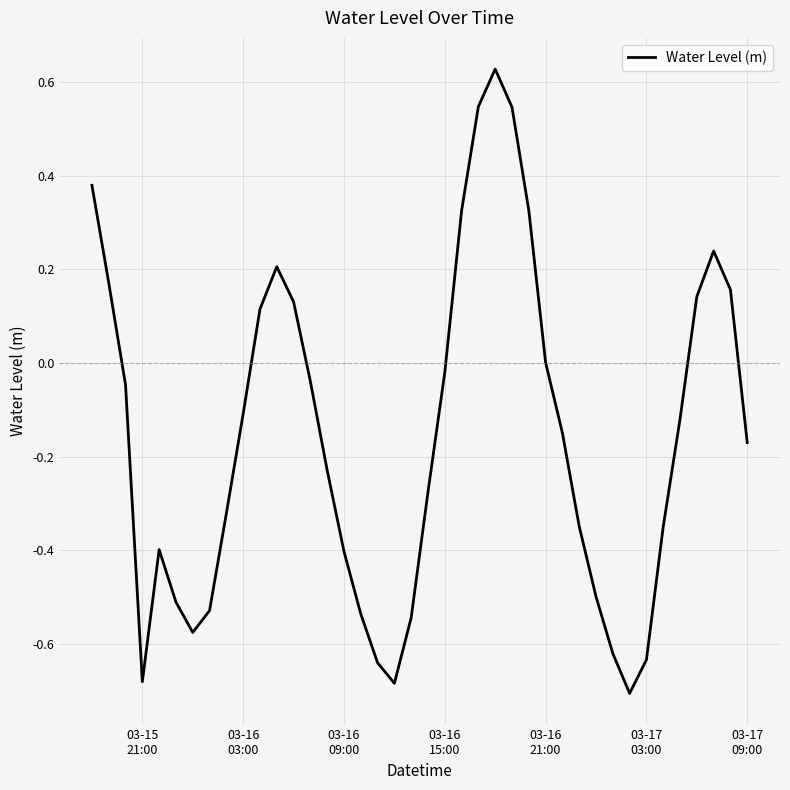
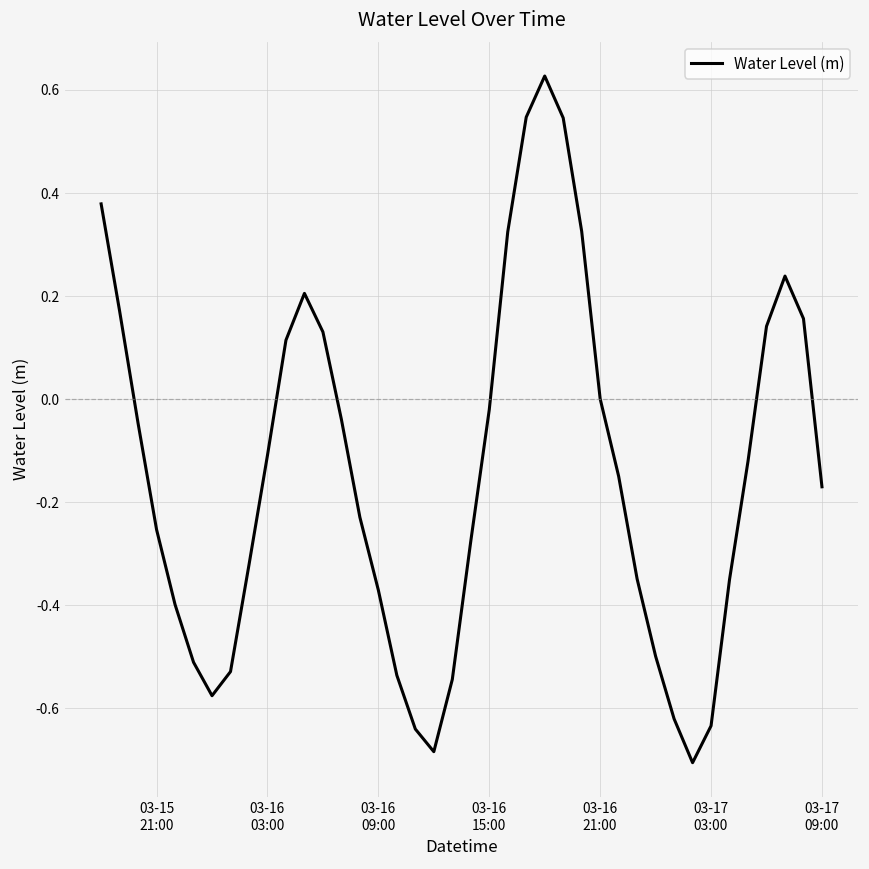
03-15 21:00: -0.68 -> -0.25
03-16 09:00: -0.40 -> -0.37
